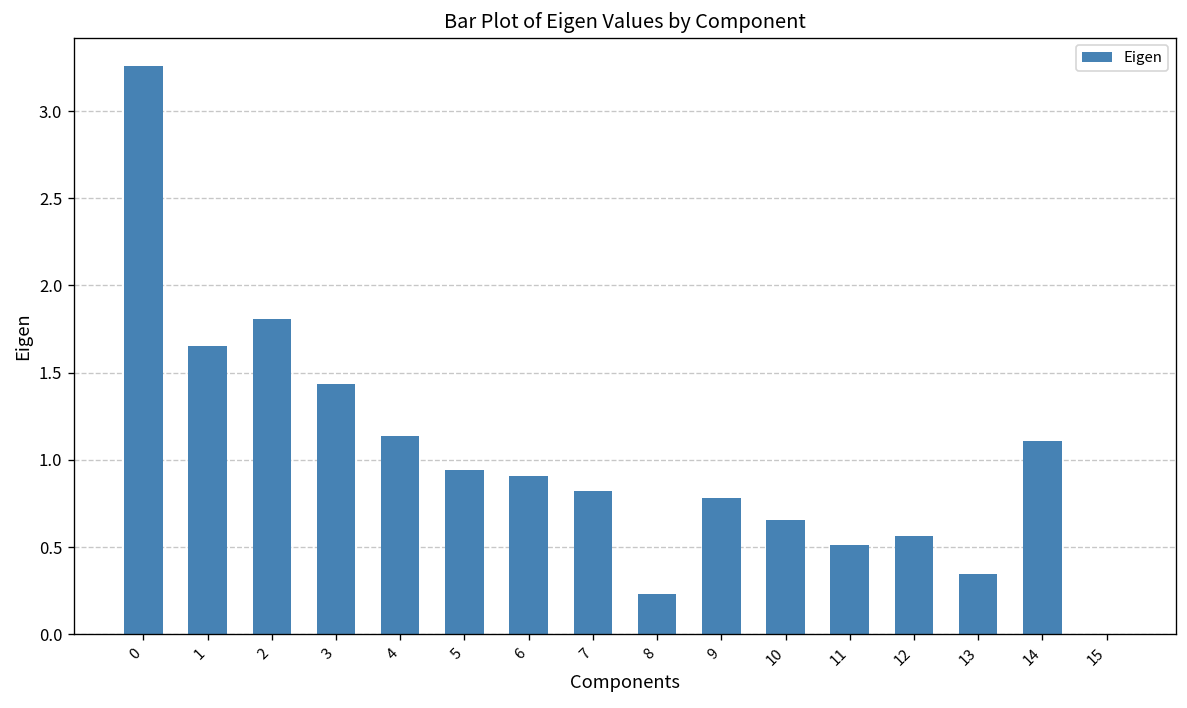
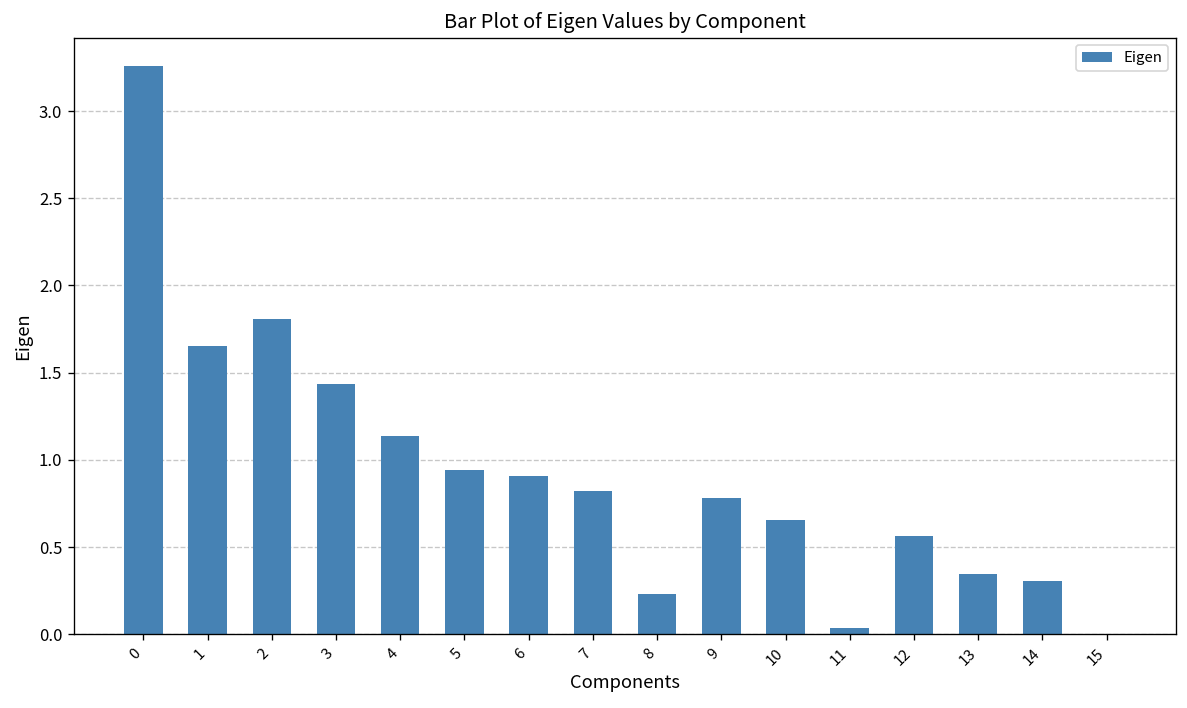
11: 0.51 -> 0.04
14: 1.11 -> 0.30
